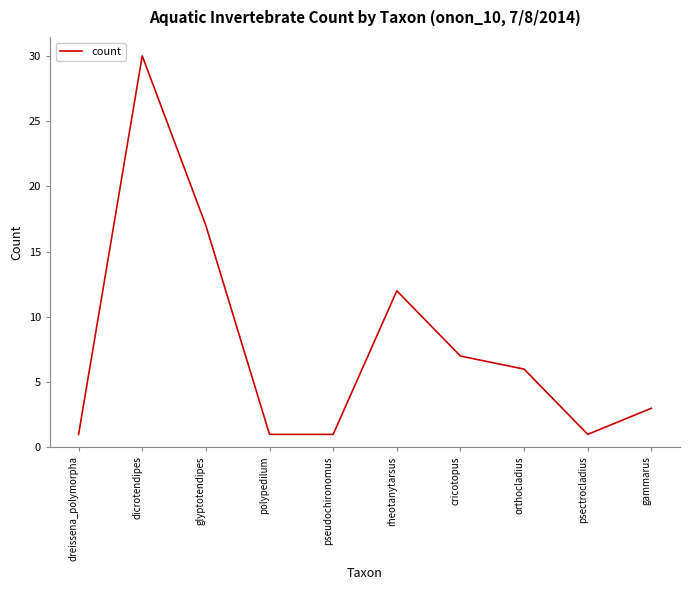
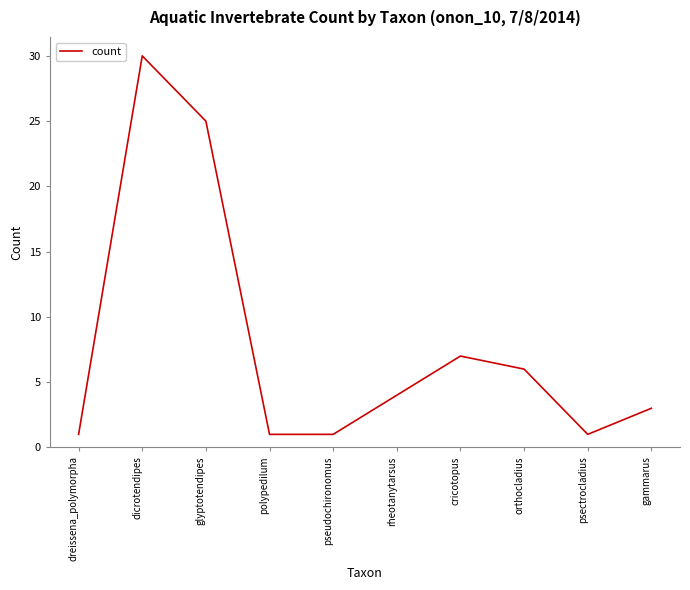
glyptotendipes: 17 -> 25
rheotanytarsus: 12 -> 4
